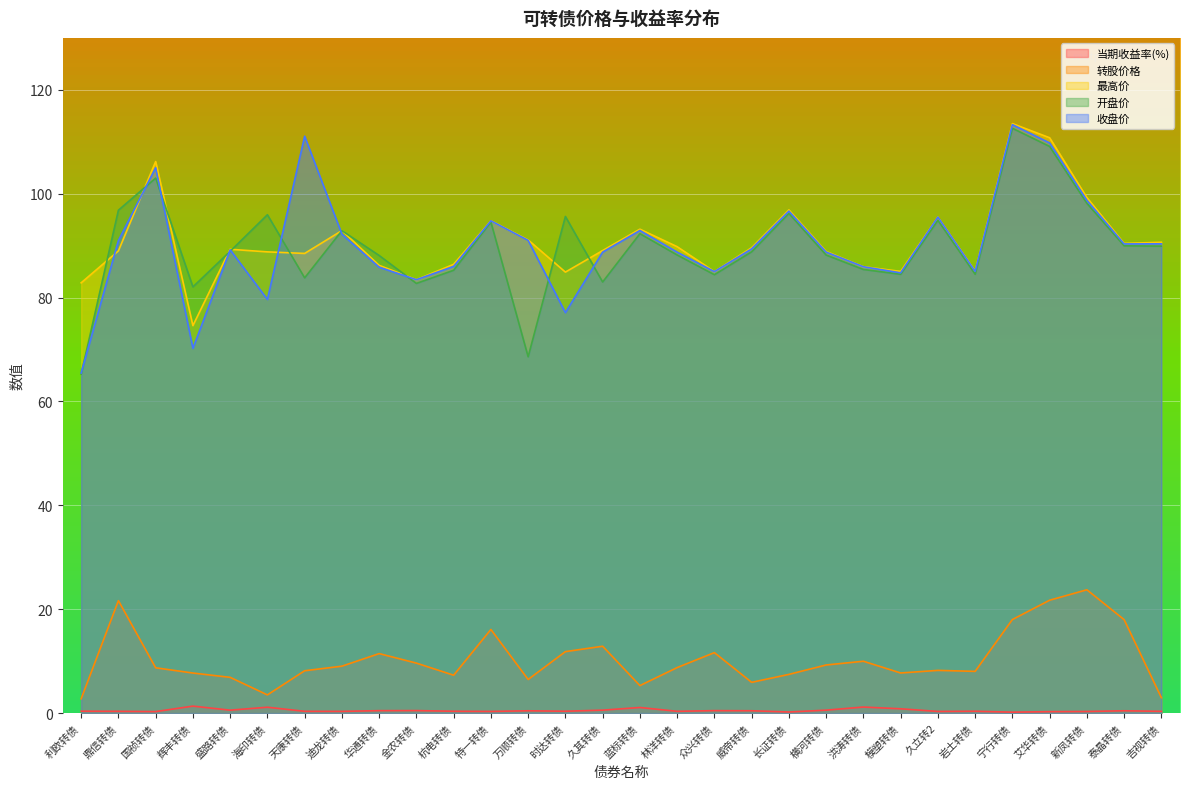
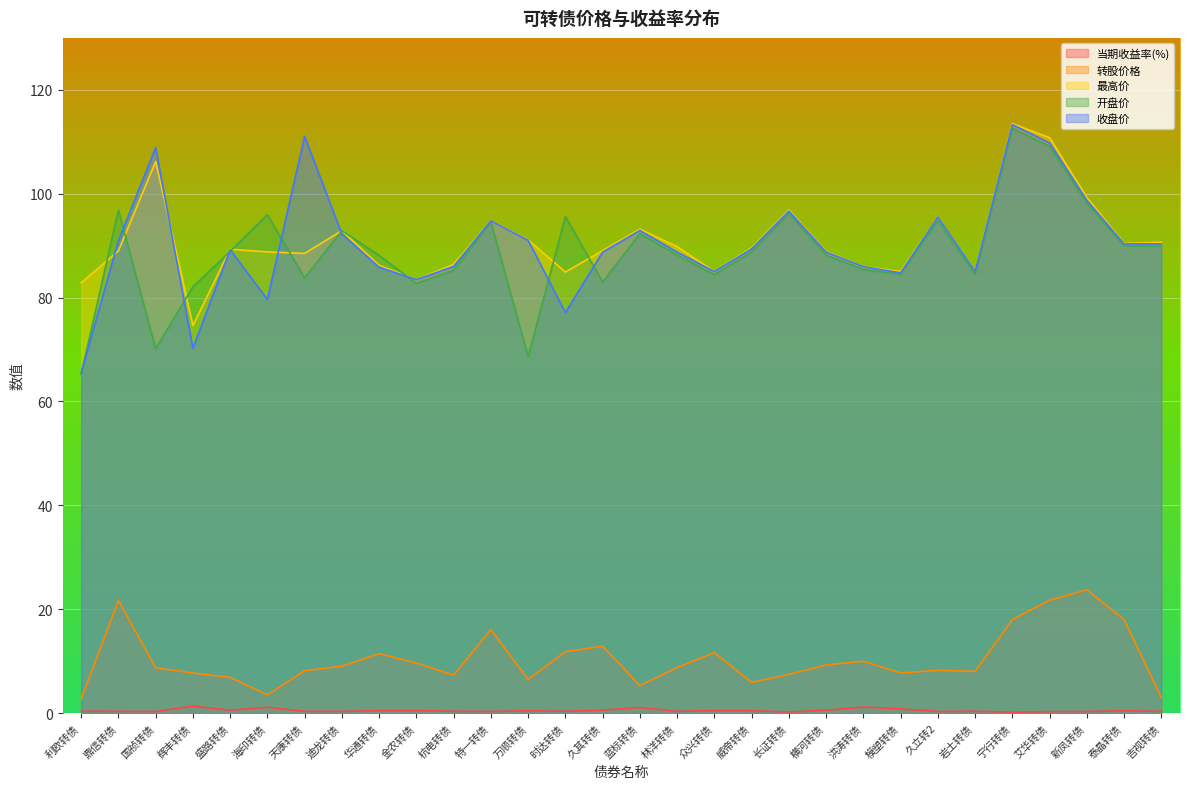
开盘价, 国祯转债: 103 -> 70
收盘价, 国祯转债: 105 -> 109
